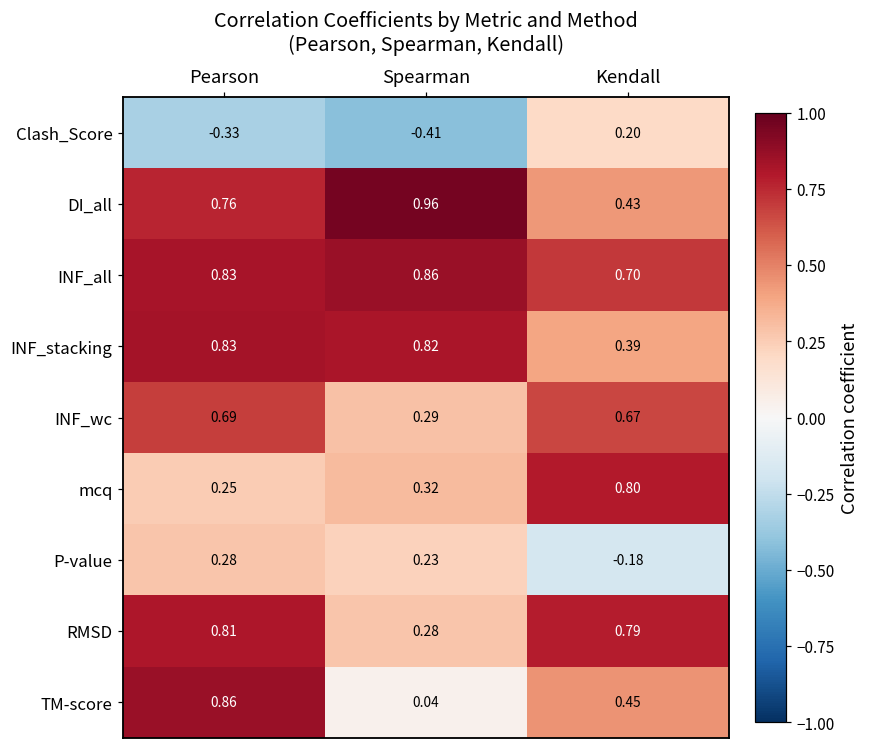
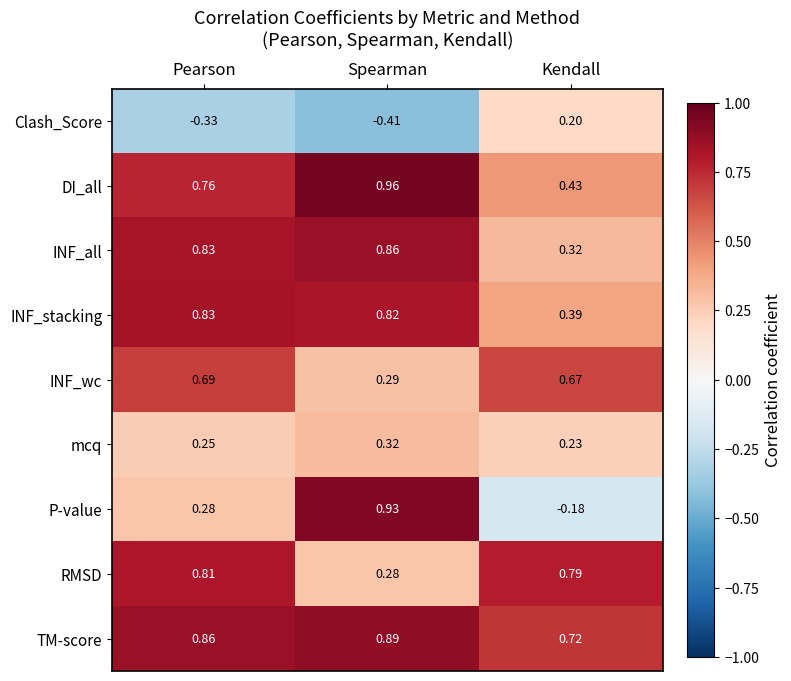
INF_all, Kendall: 0.70 -> 0.32
mcq, Kendall: 0.80 -> 0.23
P-value, Spearman: 0.23 -> 0.93
TM-score, Spearman: 0.04 -> 0.89
TM-score, Kendall: 0.45 -> 0.72
